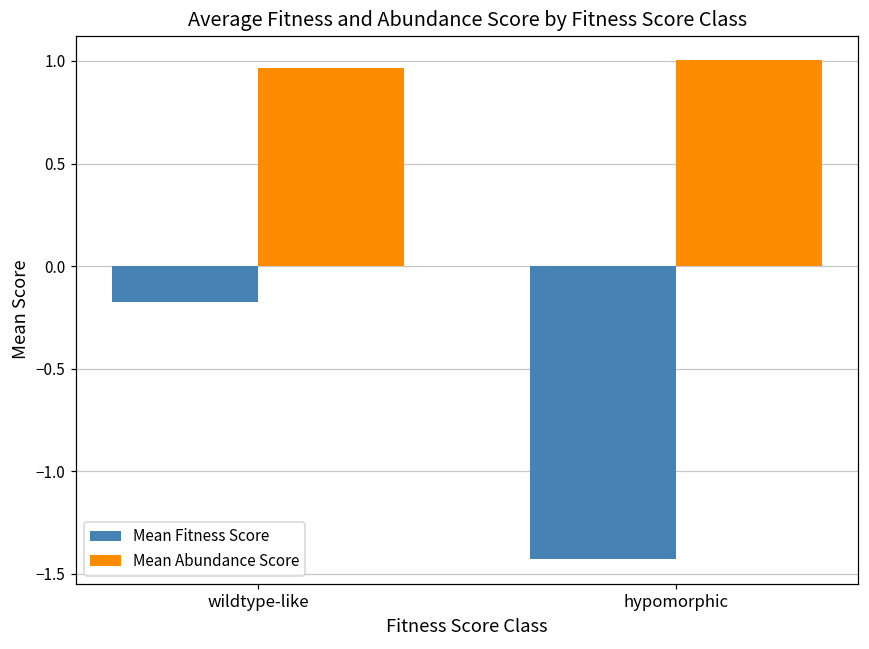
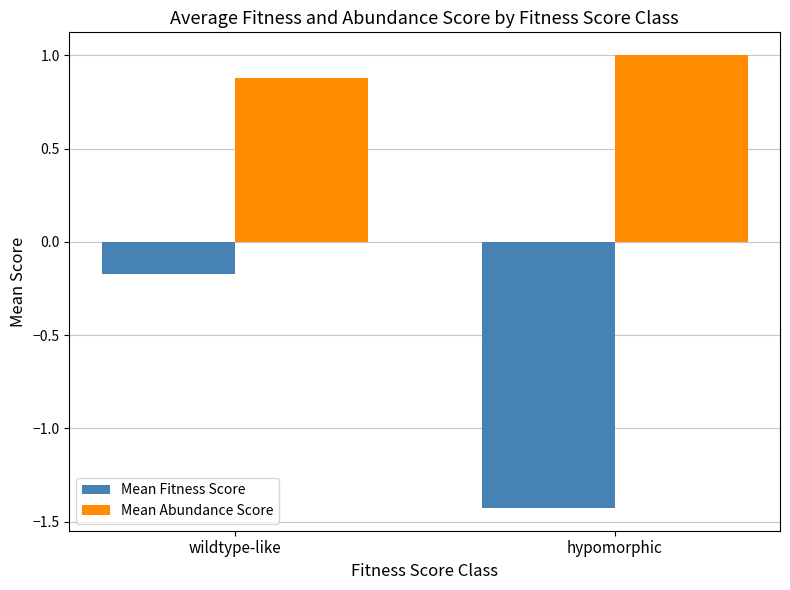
Mean Abundance Score, wildtype-like: 0.96 -> 0.88
